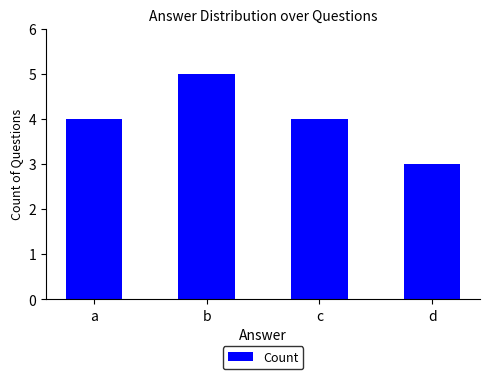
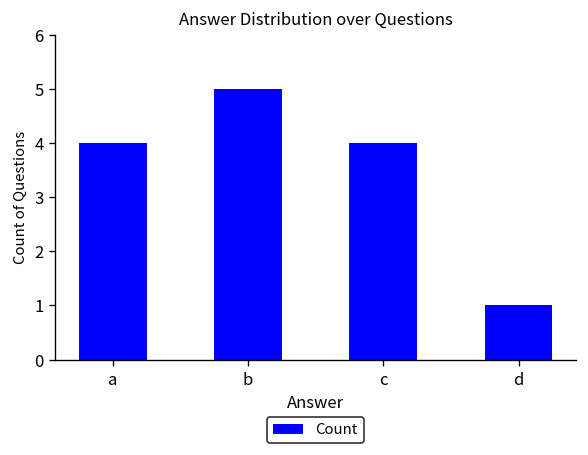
d: 3 -> 1
